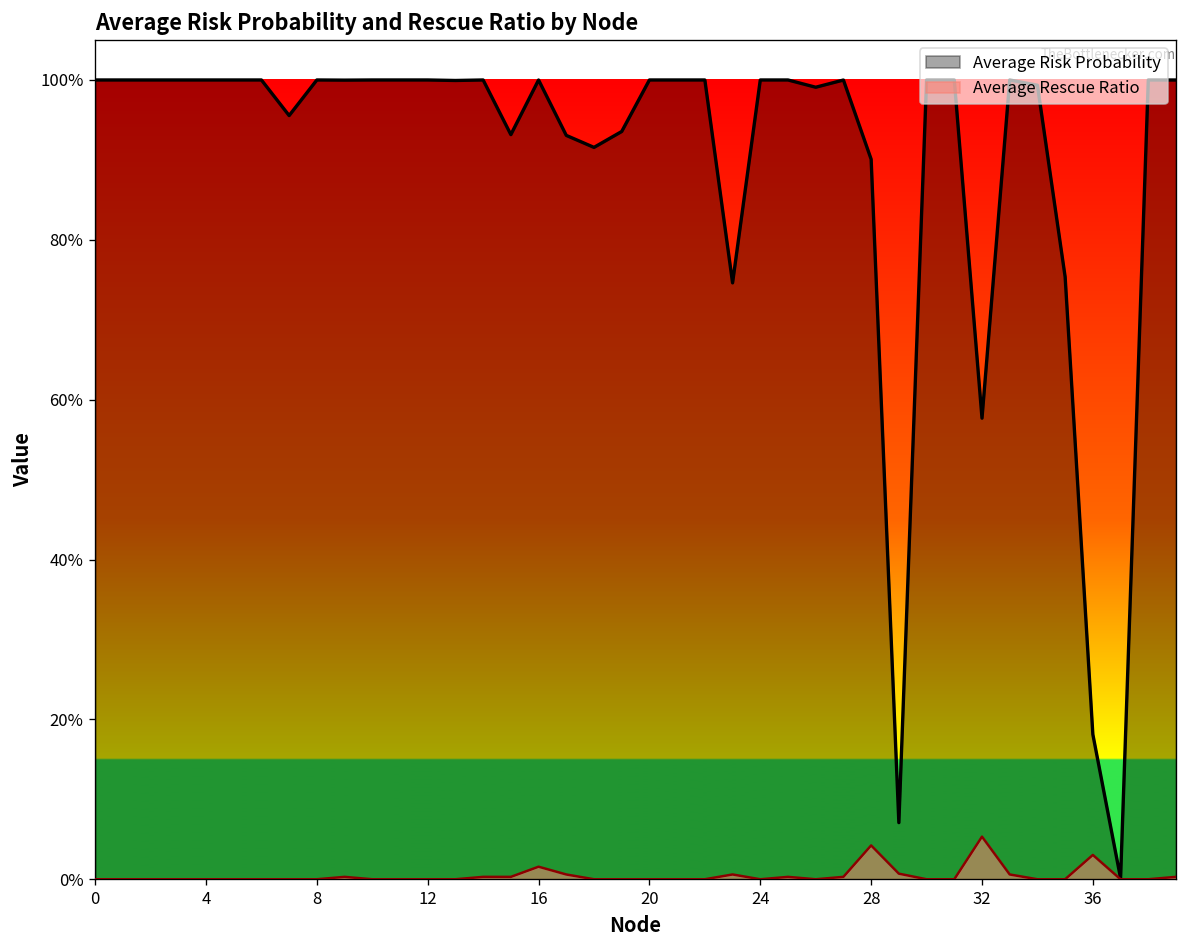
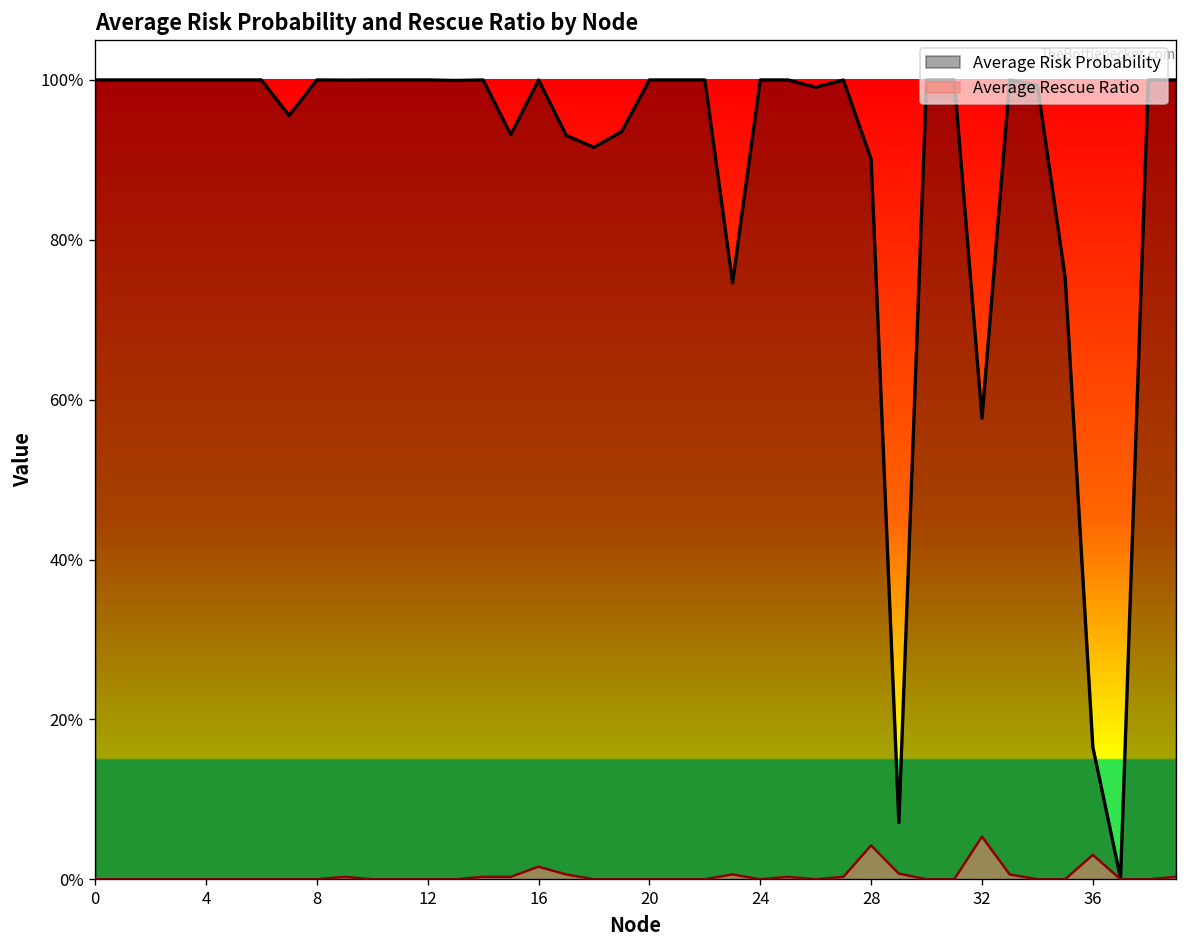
Average Risk Probability, 36: 18% -> 17%
